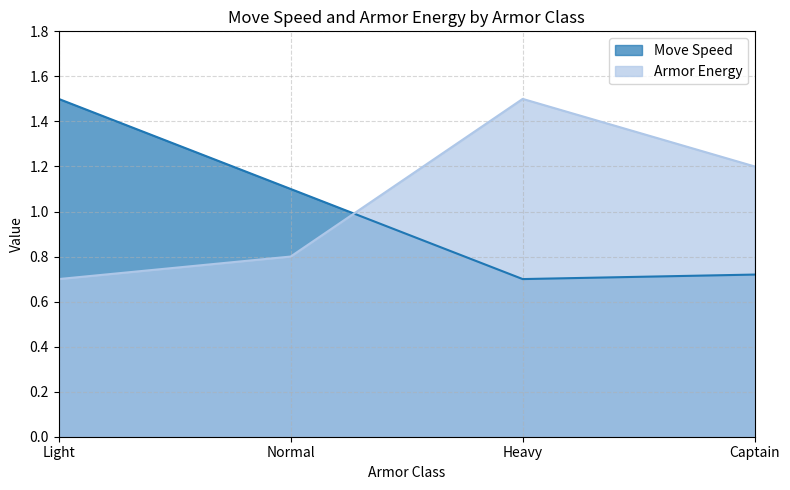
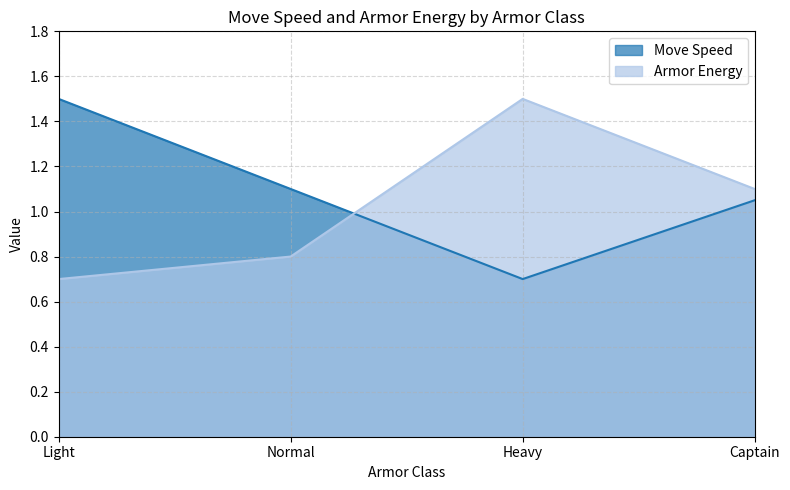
Move Speed, Captain: 0.72 -> 1.05
Armor Energy, Captain: 1.2 -> 1.1
